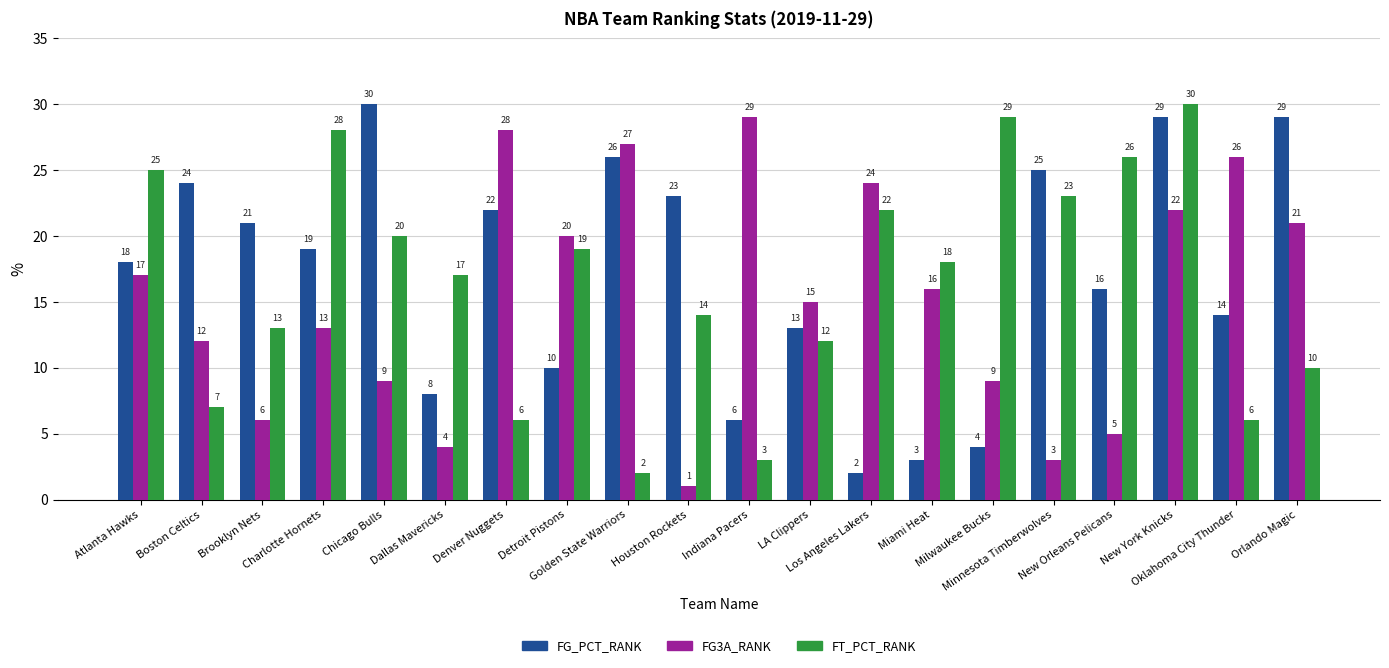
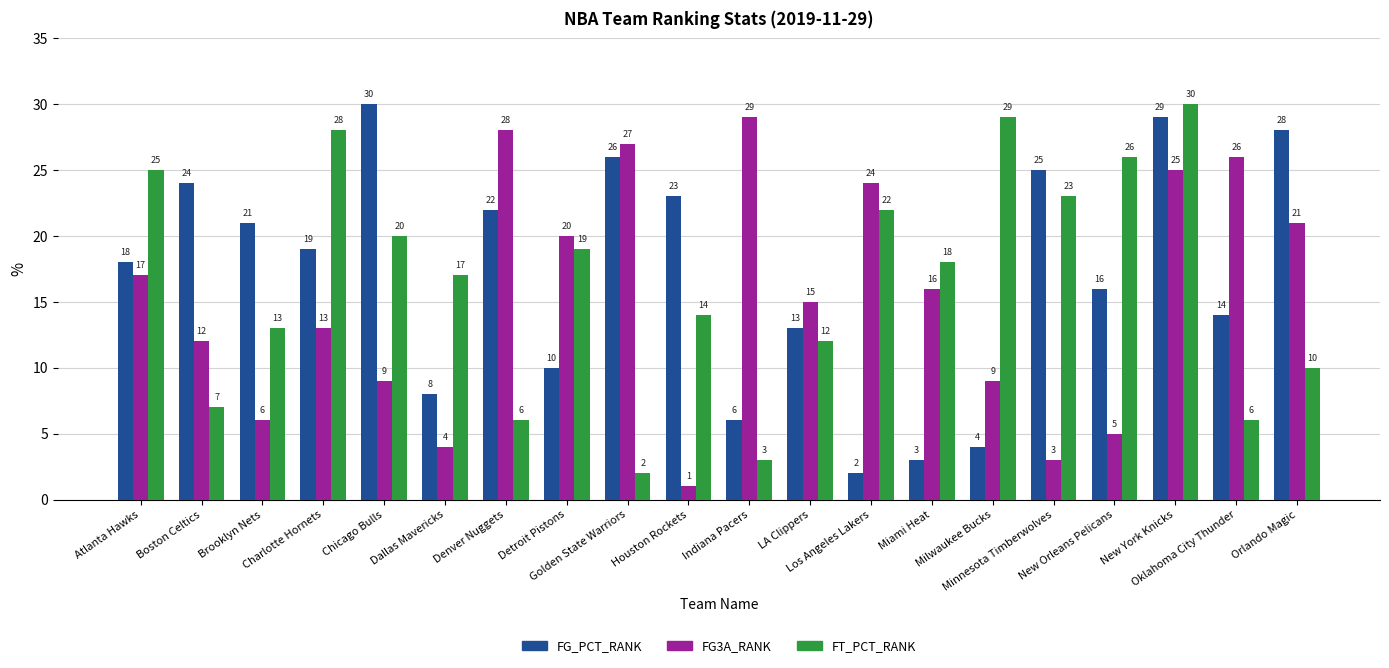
FG3A_RANK, New York Knicks: 22 -> 25
FG_PCT_RANK, Orlando Magic: 29 -> 28
